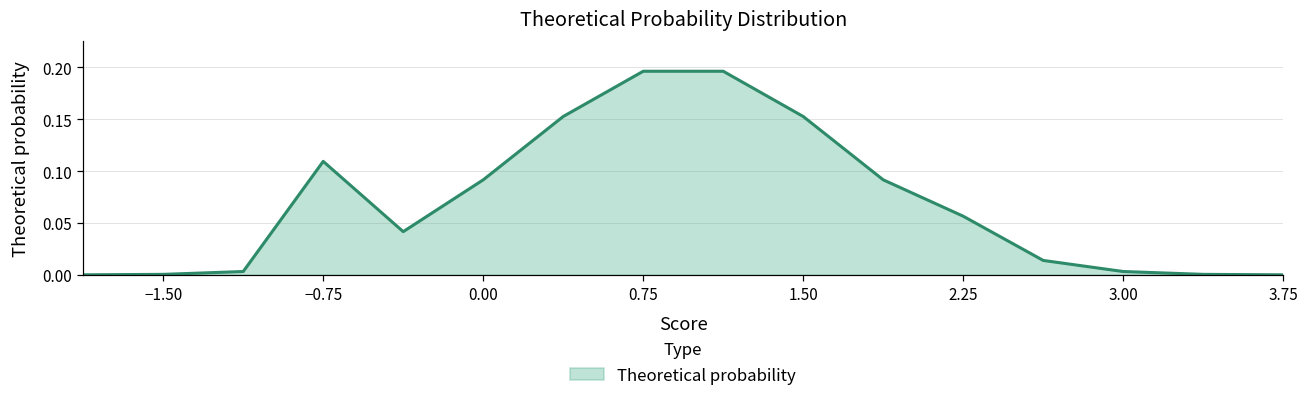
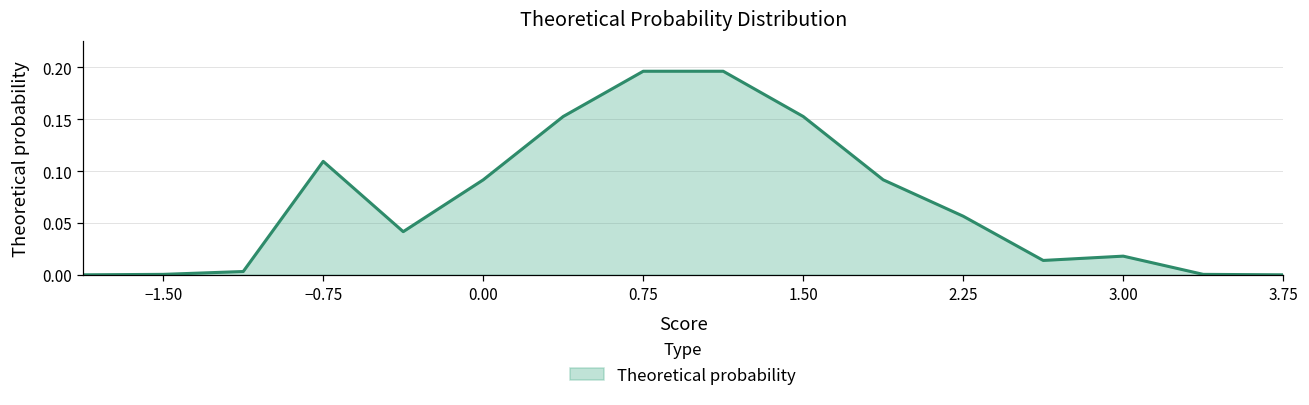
3.00: 0.00 -> 0.02
